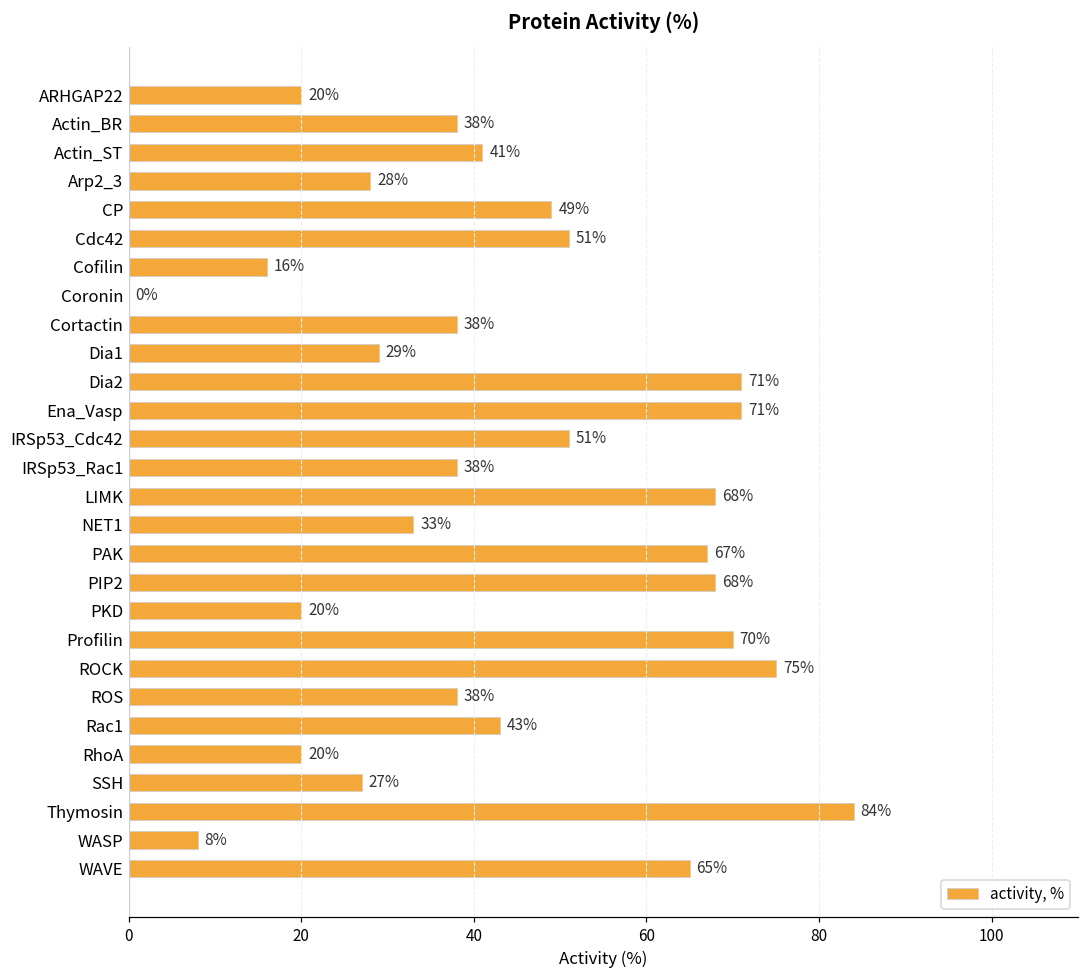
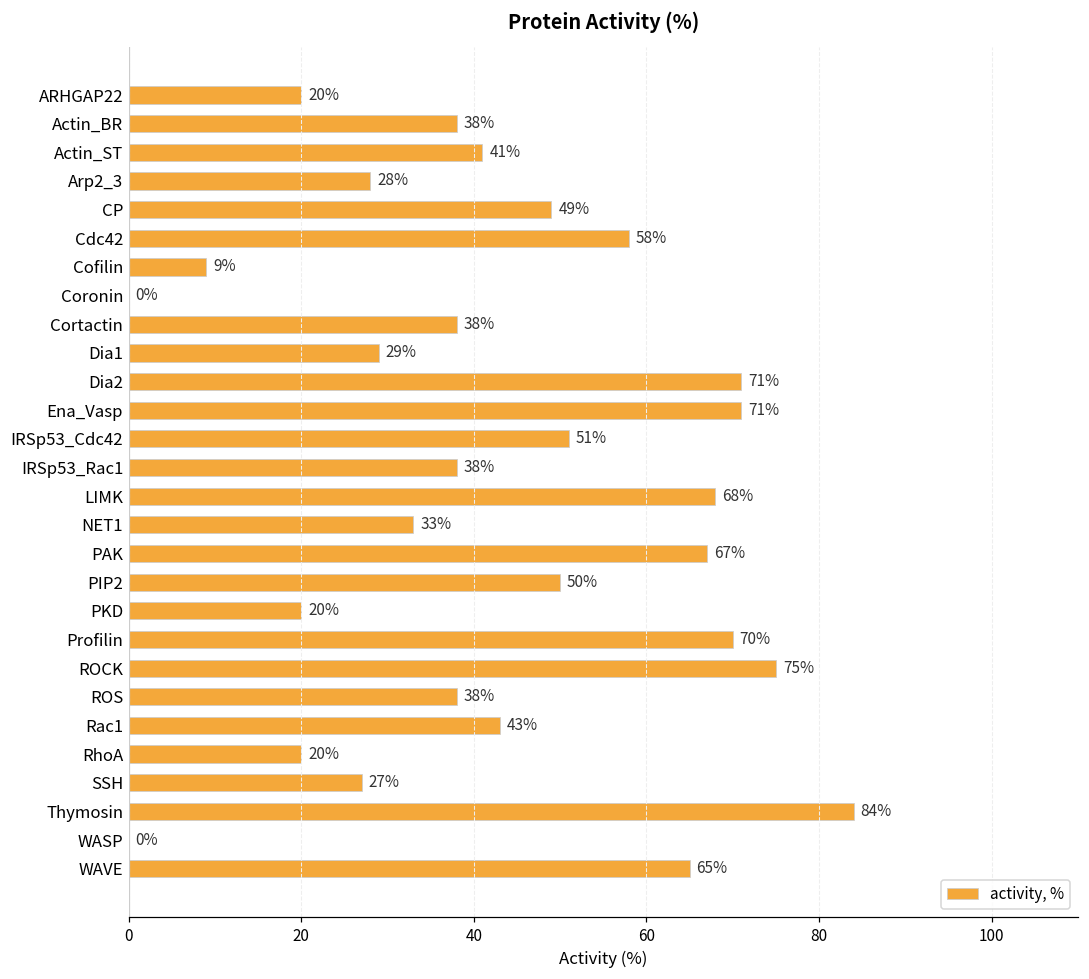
Cdc42: 51% -> 58%
Cofilin: 16% -> 9%
PIP2: 68% -> 50%
WASP: 8% -> 0%
